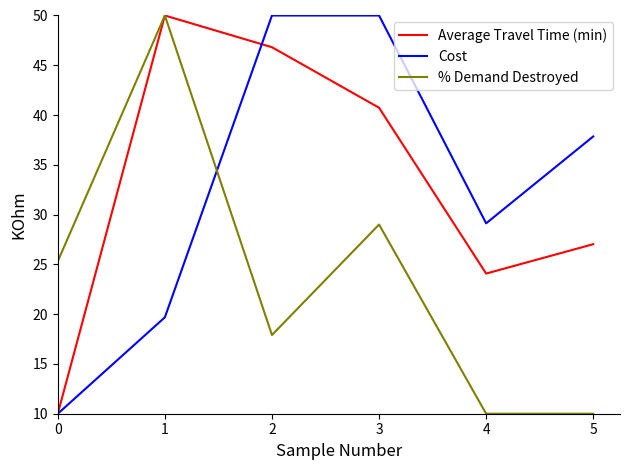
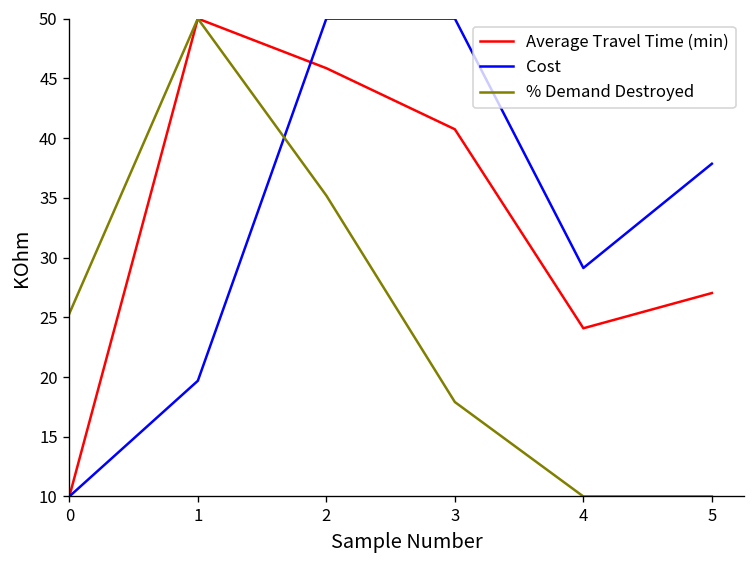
Average Travel Time (min), 2: 47 -> 46
% Demand Destroyed, 2: 18 -> 35
% Demand Destroyed, 3: 29 -> 18
